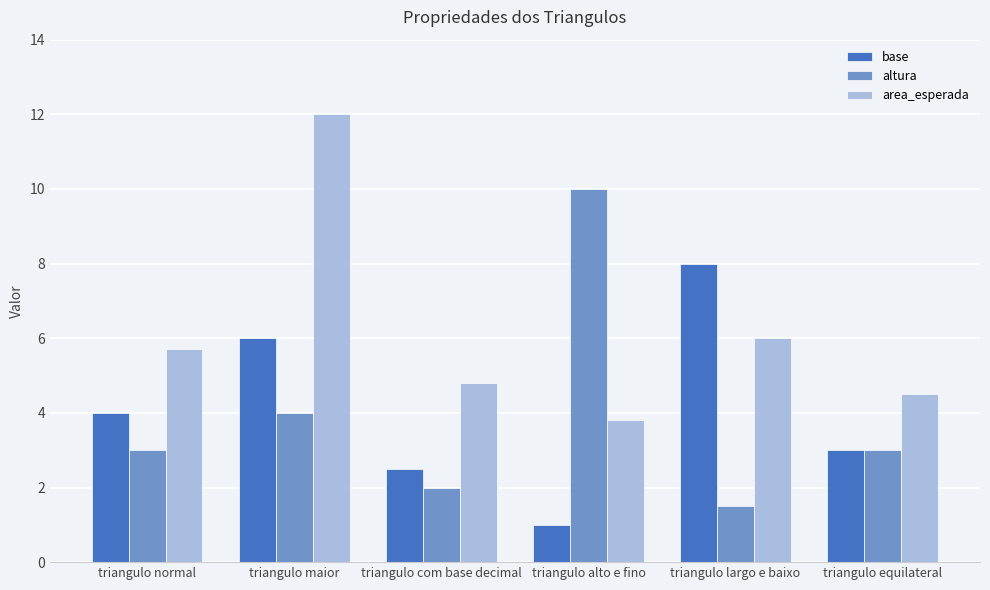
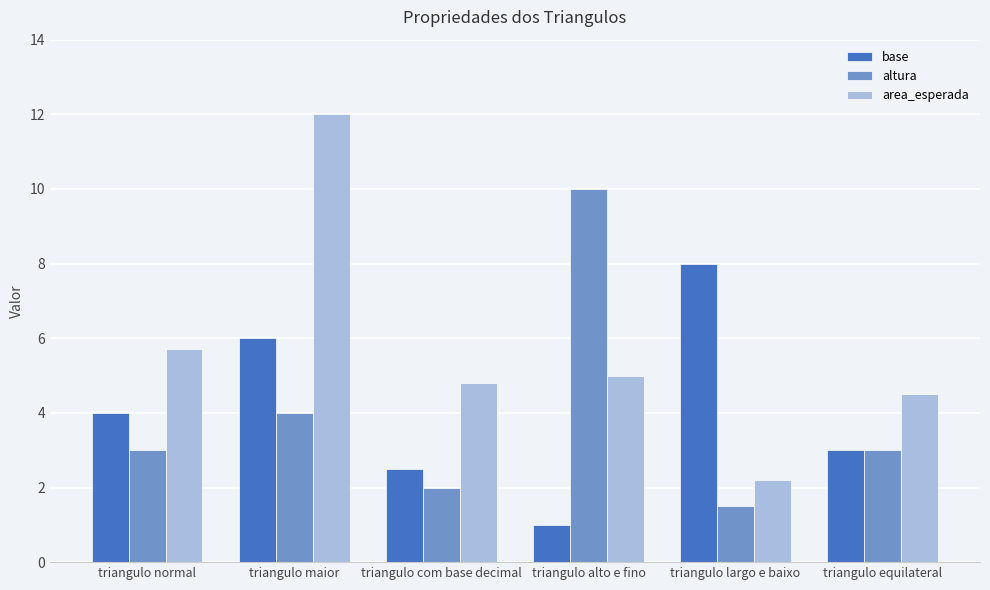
area_esperada, triangulo alto e fino: 3.8 -> 5.0
area_esperada, triangulo largo e baixo: 6.0 -> 2.2
